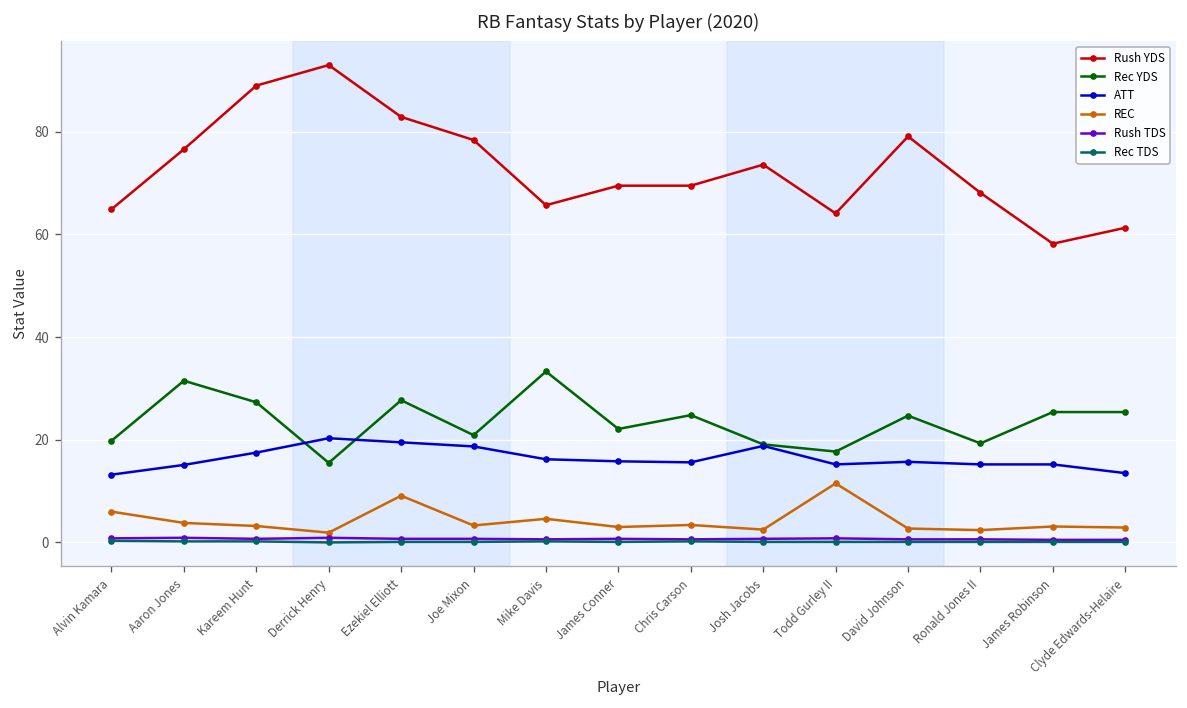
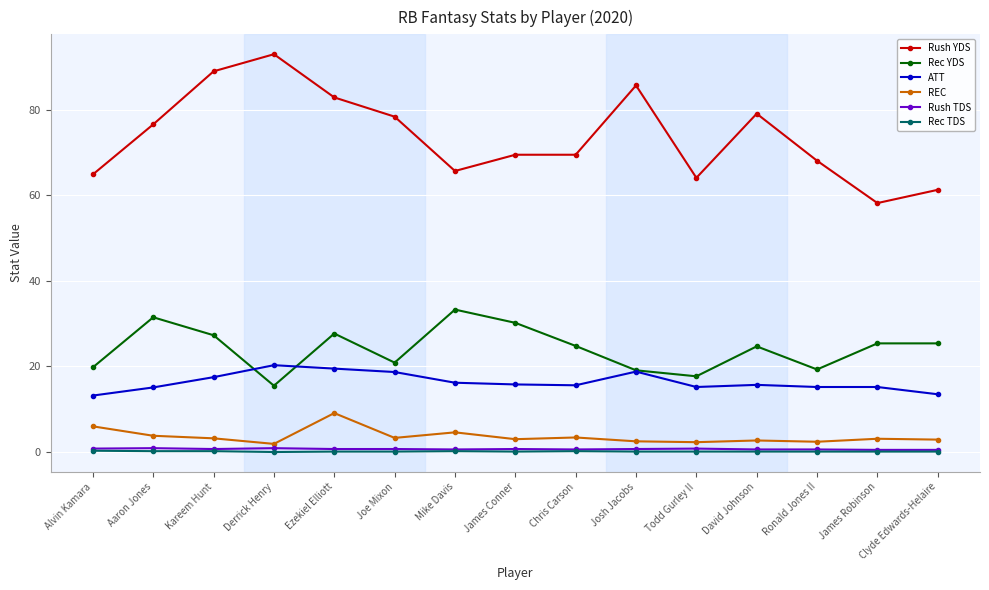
Rec YDS, James Conner: 22 -> 30
Rush YDS, Josh Jacobs: 74 -> 86
REC, Todd Gurley II: 12 -> 2
